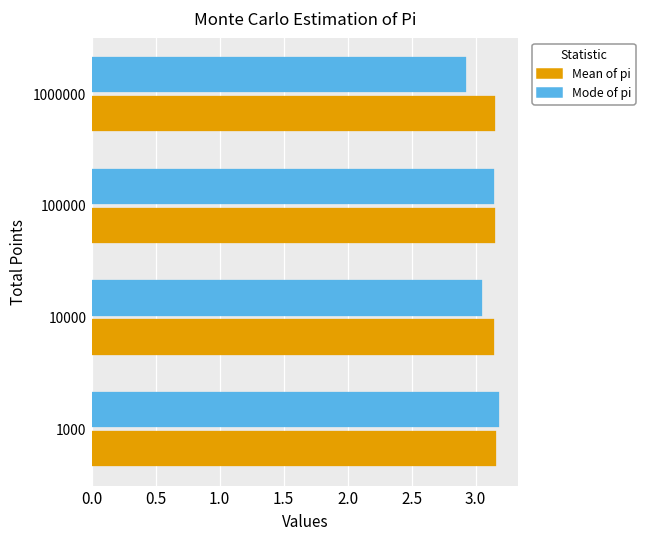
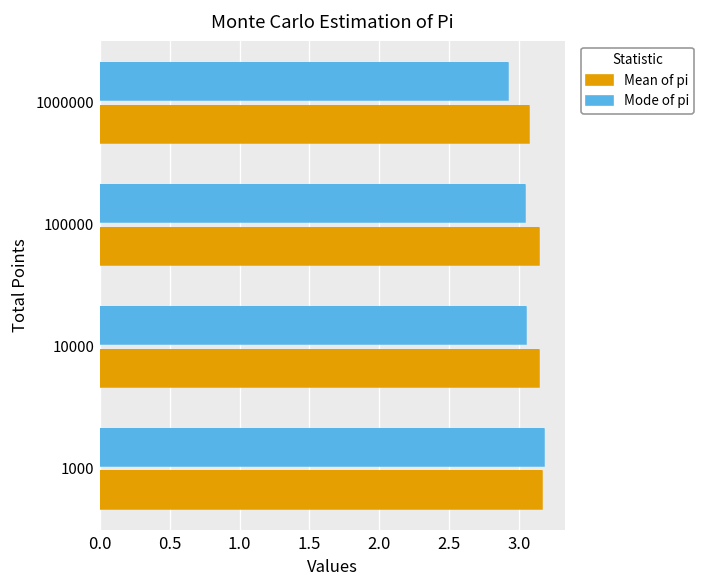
Mean of pi, 1000000: 3.14 -> 3.06
Mode of pi, 100000: 3.13 -> 3.04
